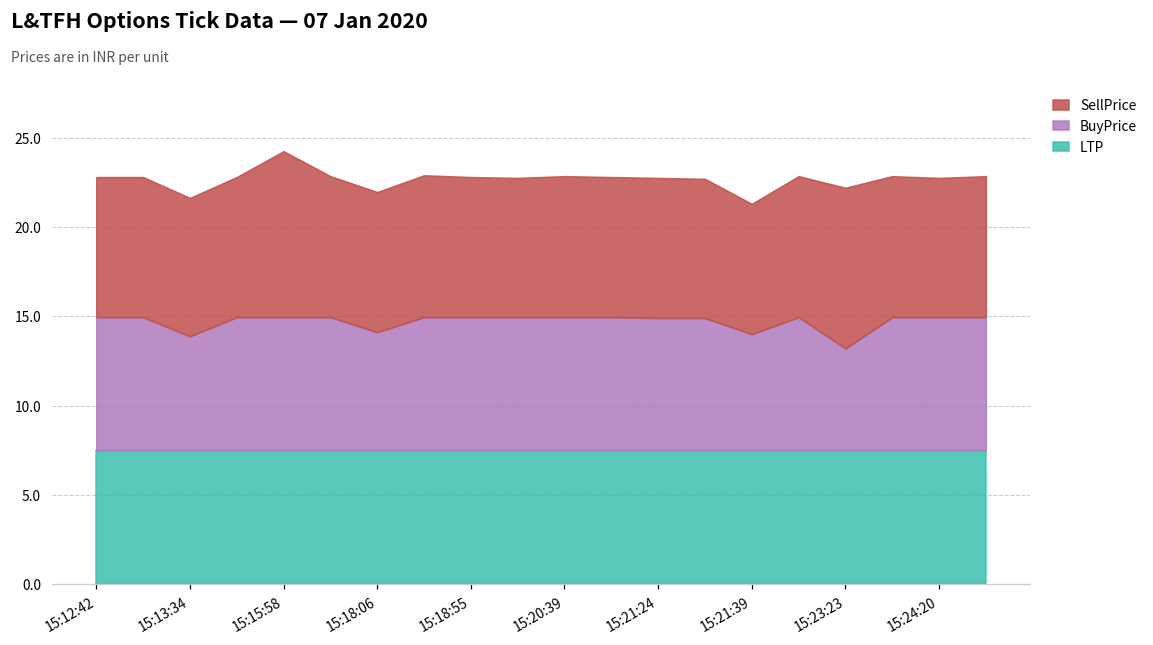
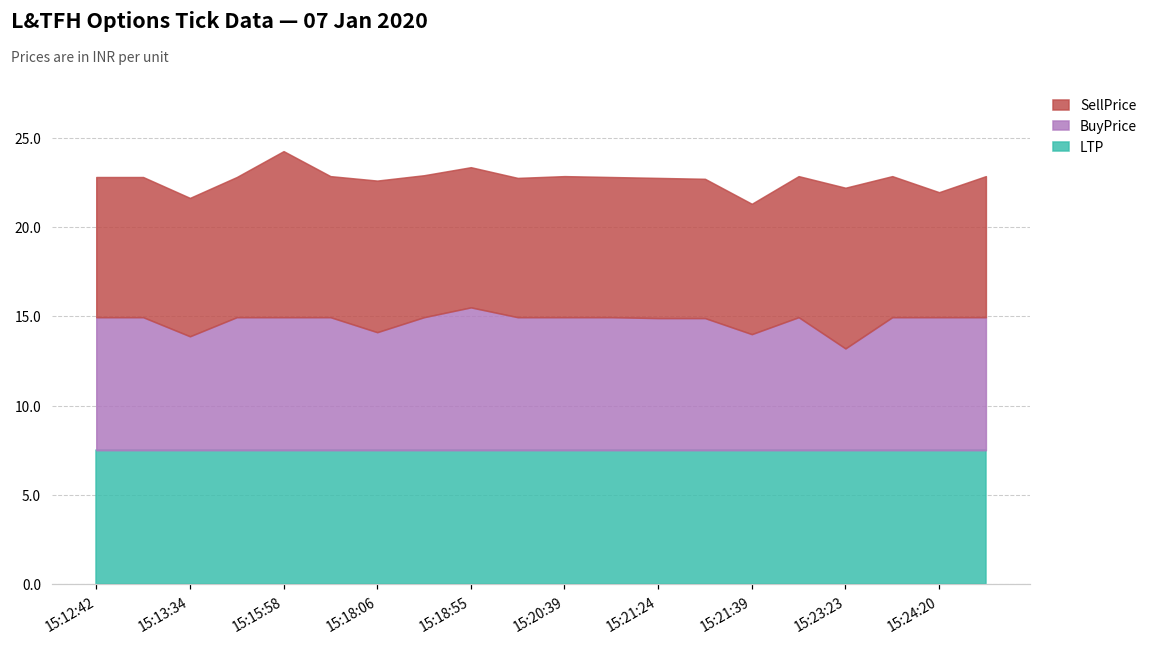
SellPrice, 15:18:06: 7.9 -> 8.5
BuyPrice, 15:18:55: 7.4 -> 8.0
SellPrice, 15:24:20: 7.8 -> 7.0
